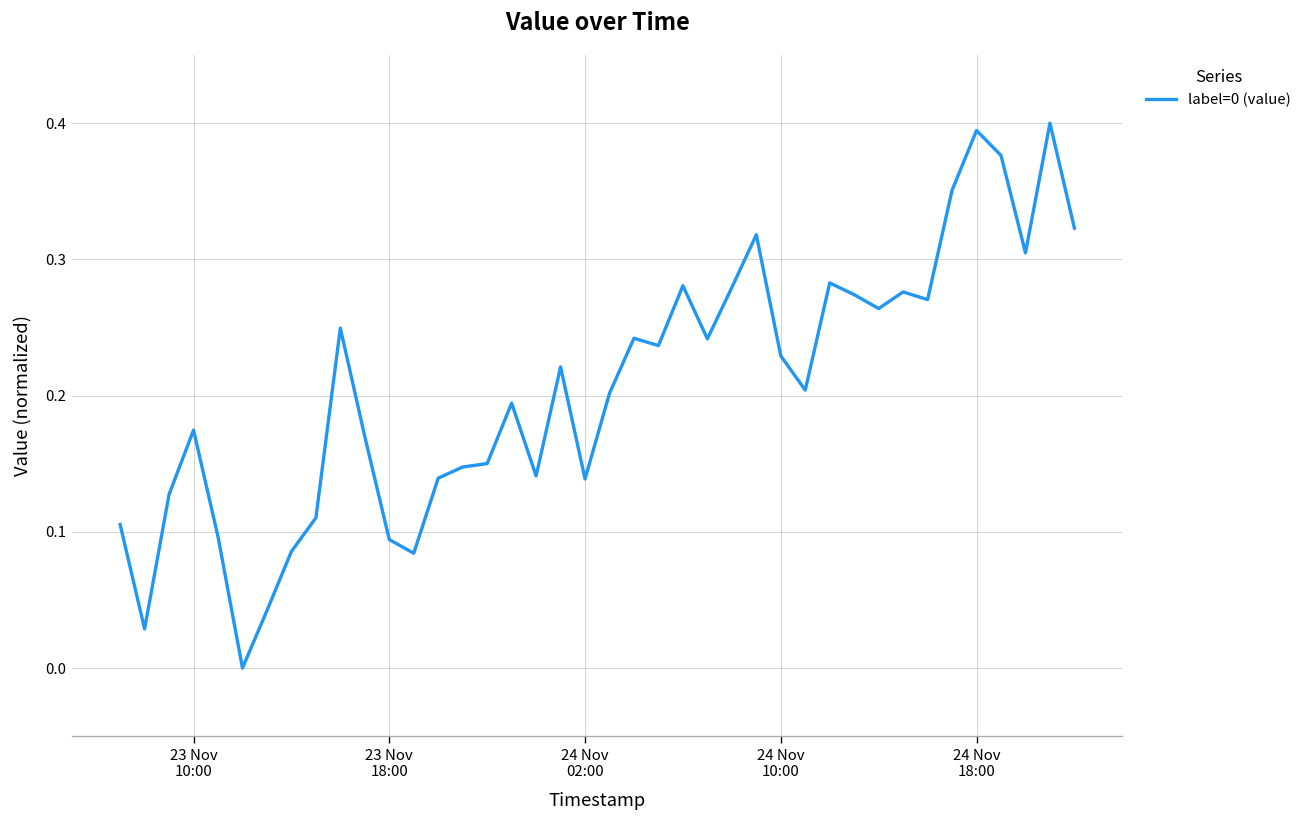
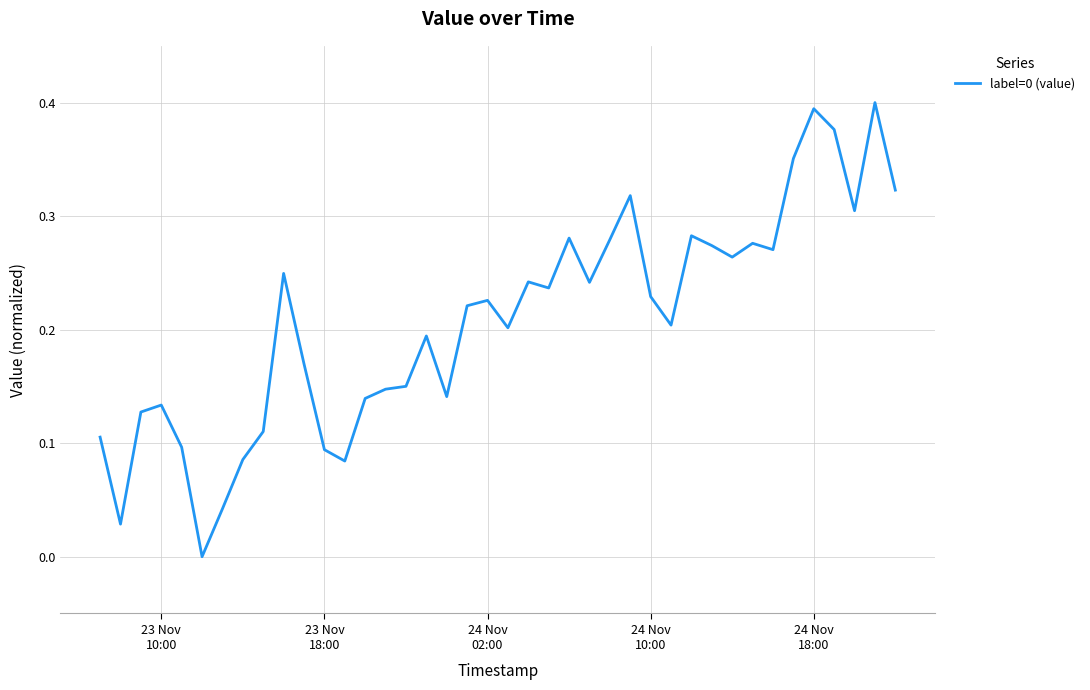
23 Nov 10:00: 0.175 -> 0.134
24 Nov 02:00: 0.139 -> 0.226
